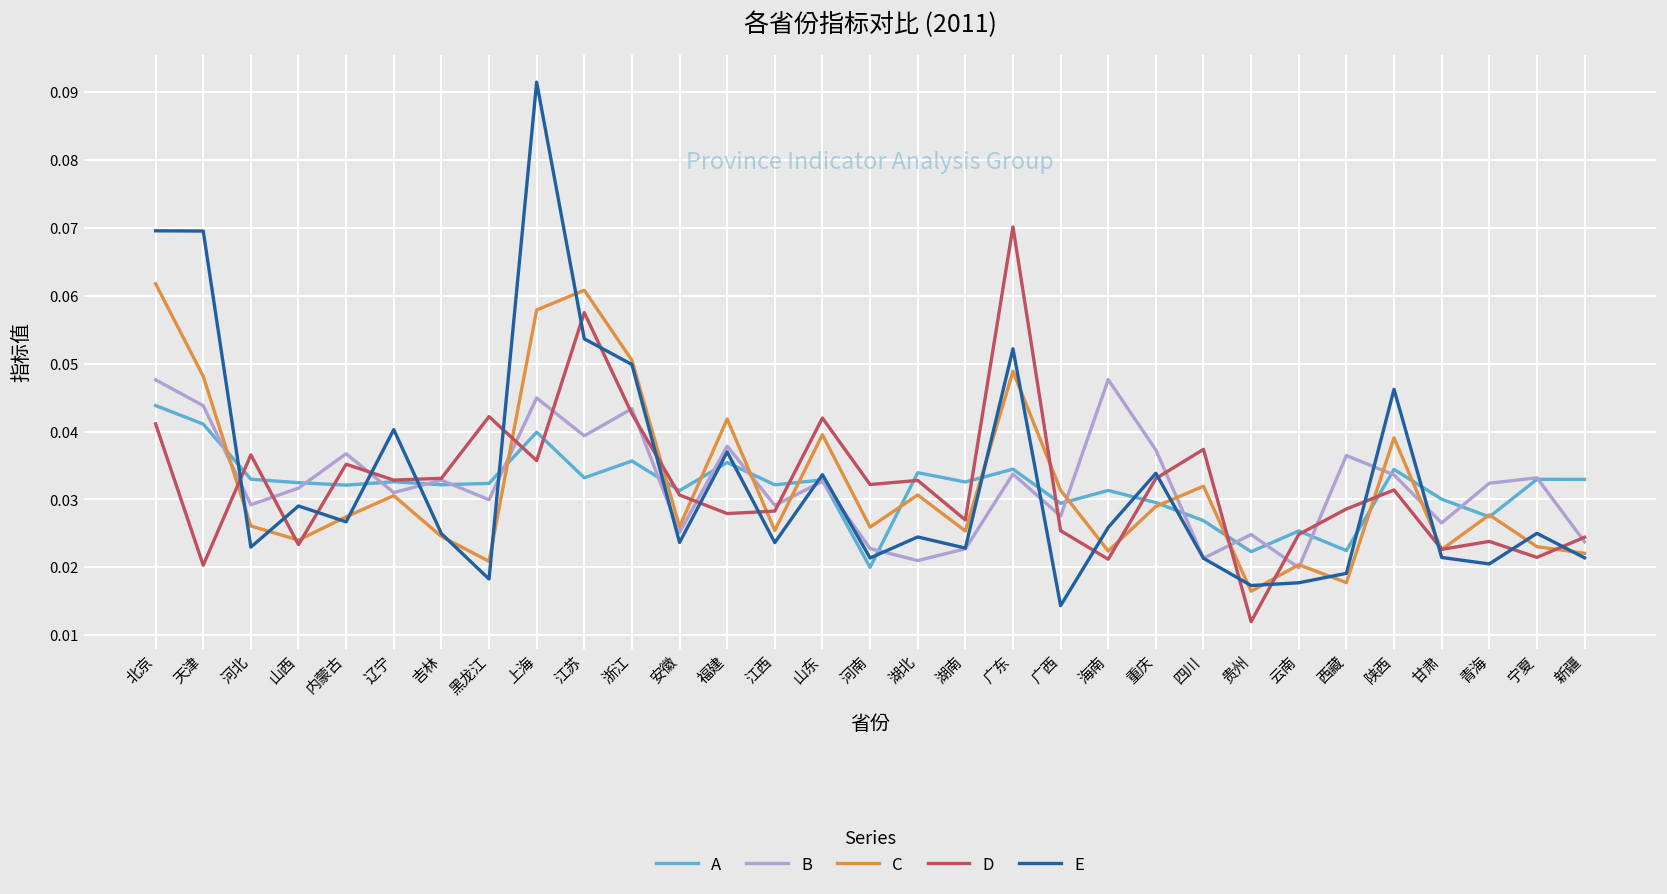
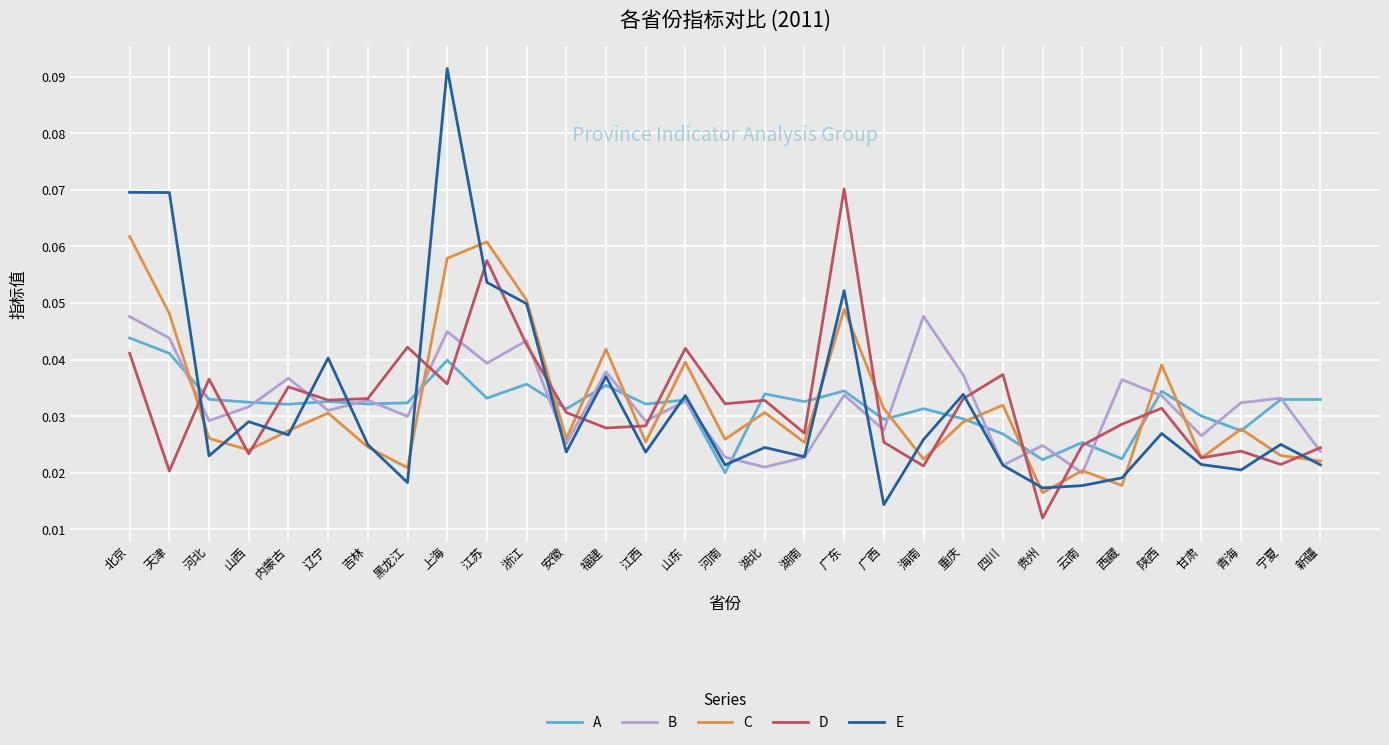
E, 陕西: 0.046 -> 0.027
